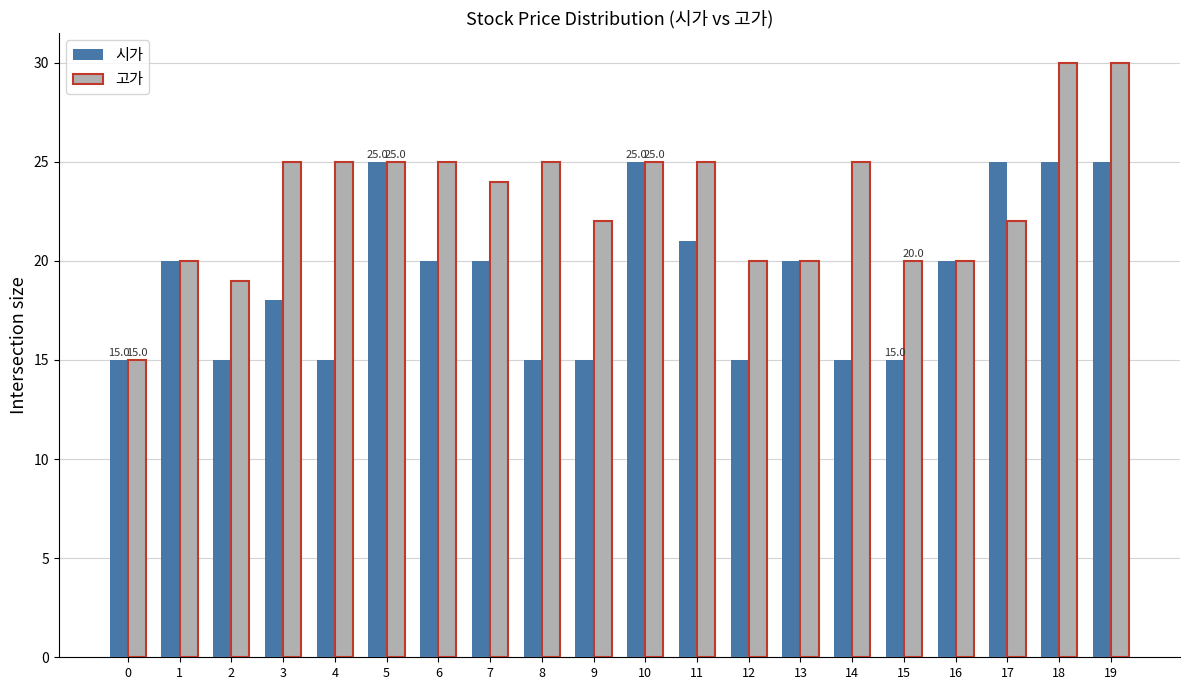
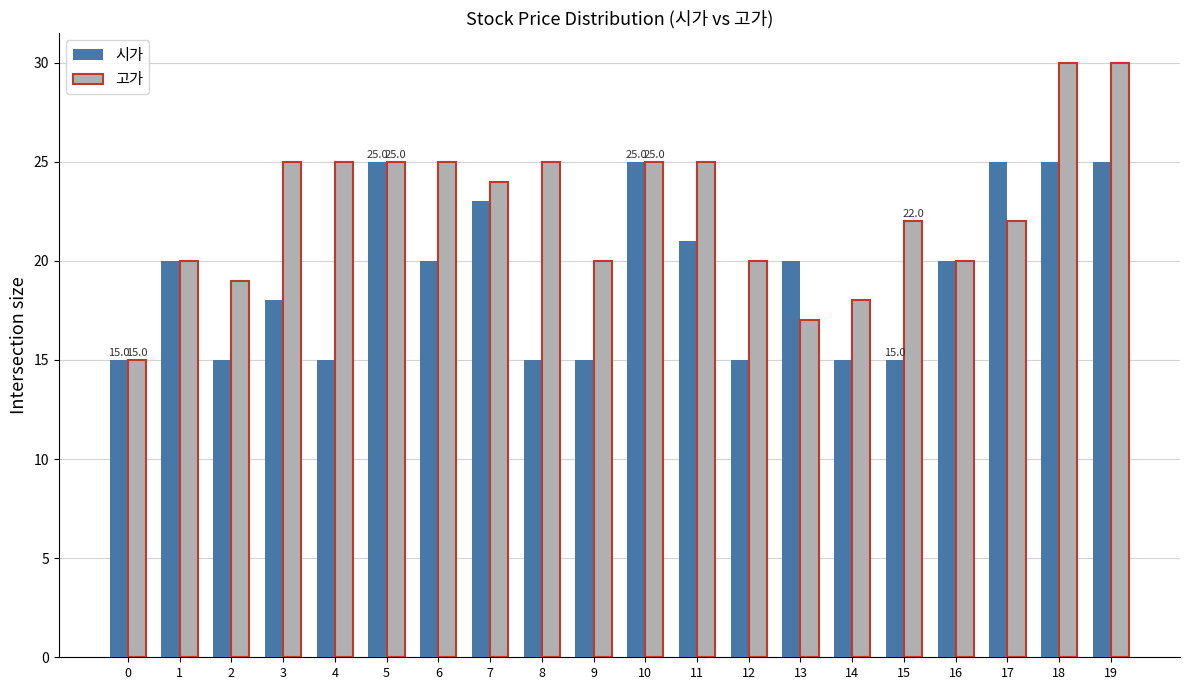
시가, 7: 20.0 -> 23.0
고가, 9: 22.0 -> 20.0
고가, 13: 20.0 -> 17.0
고가, 14: 25.0 -> 18.0
고가, 15: 20.0 -> 22.0
